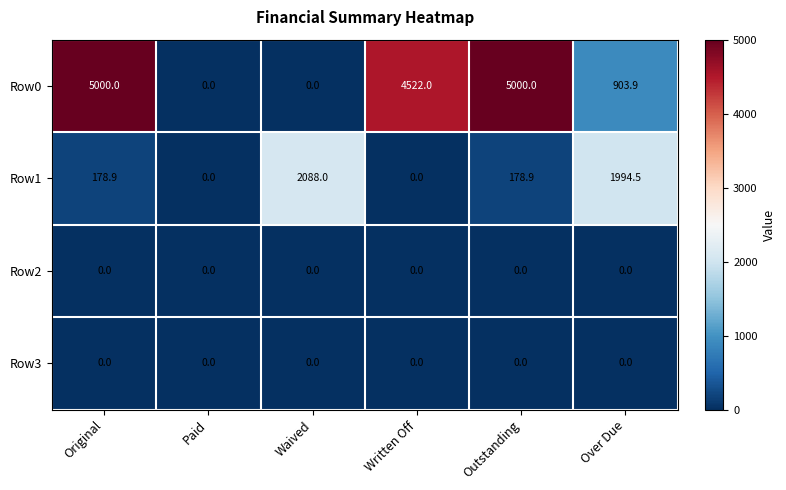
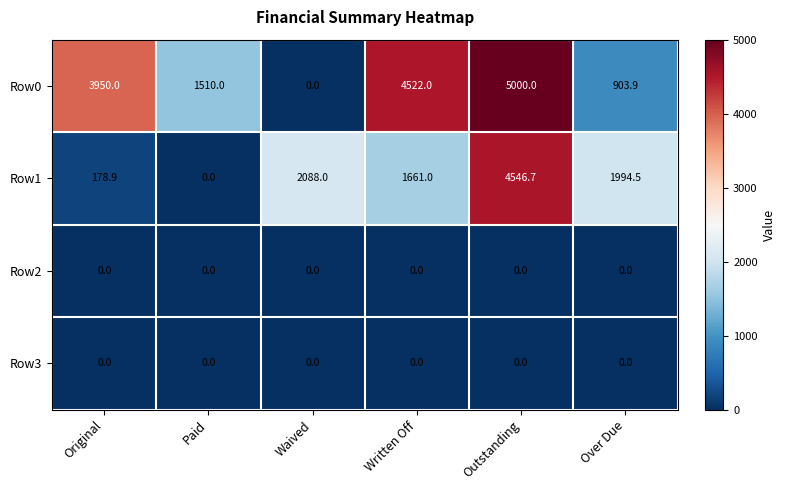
Row0, Original: 5000.0 -> 3950.0
Row0, Paid: 0.0 -> 1510.0
Row1, Written Off: 0.0 -> 1661.0
Row1, Outstanding: 178.9 -> 4546.7
